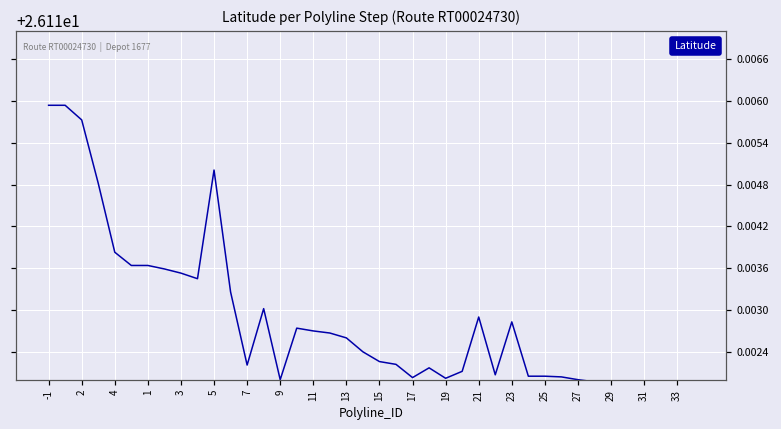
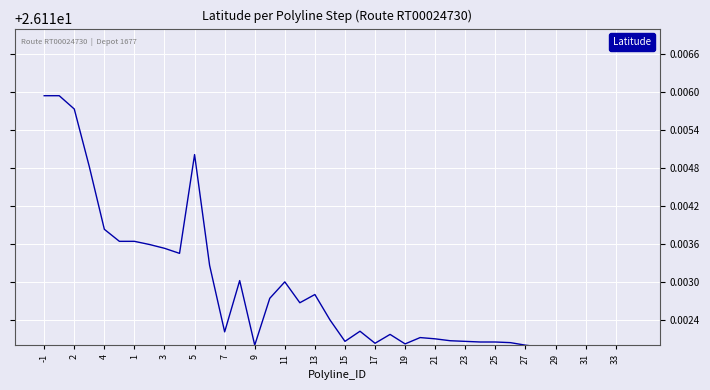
11: 26.1127 -> 26.1130
13: 26.1126 -> 26.1128
15: 26.1123 -> 26.1121
21: 26.1129 -> 26.1121
23: 26.1128 -> 26.1121
